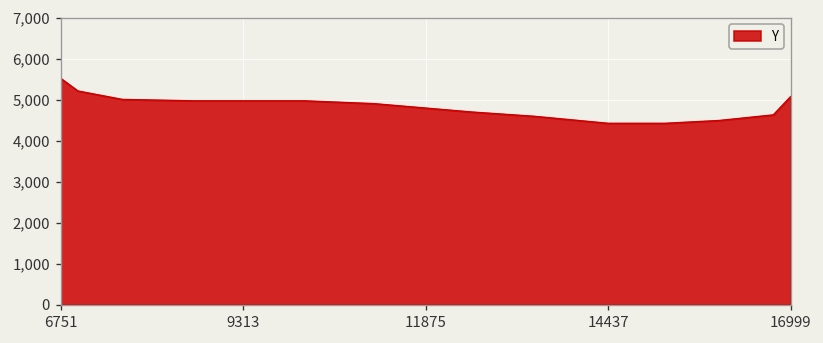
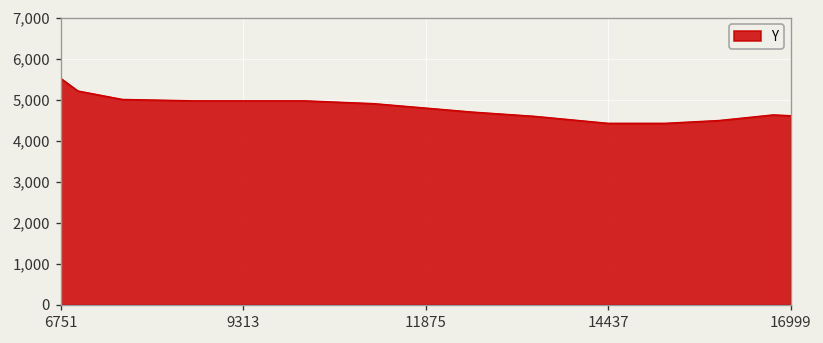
16999: 5,100 -> 4,600
